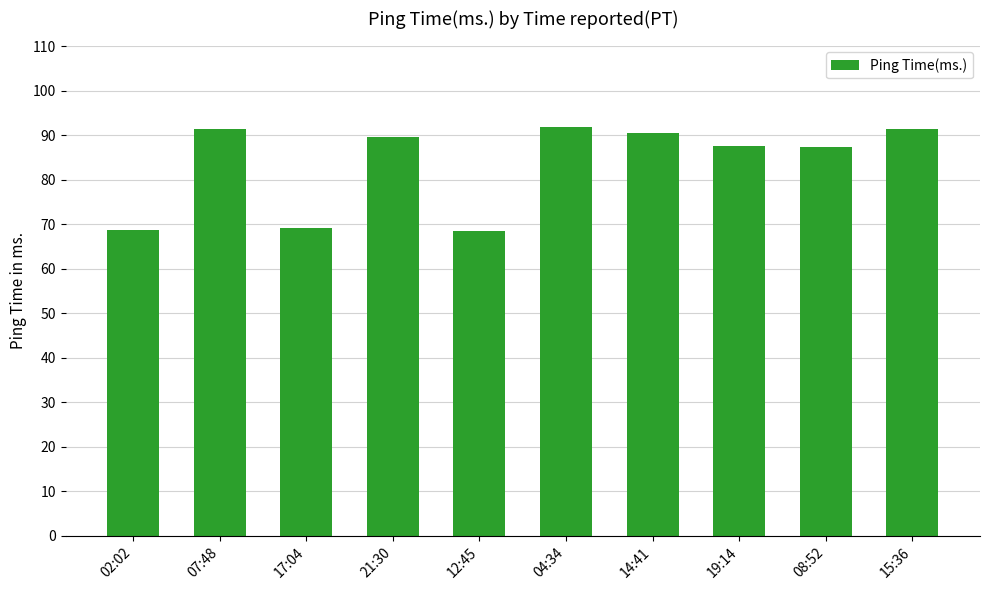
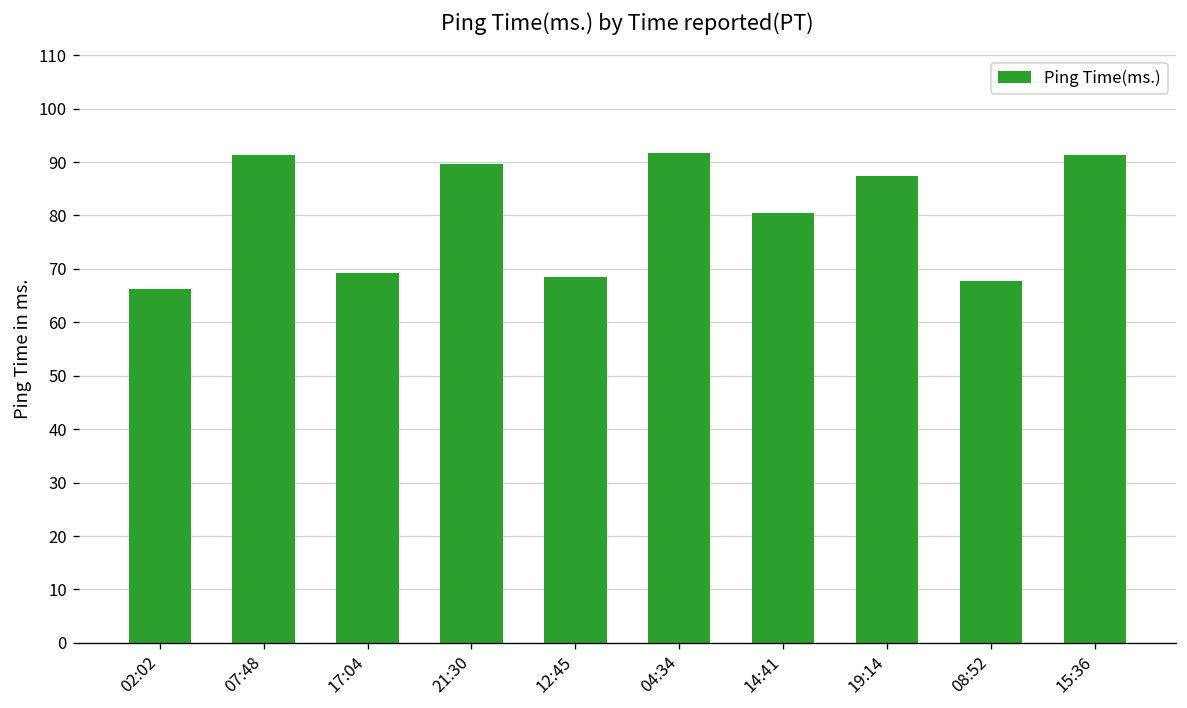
02:02: 69 -> 66
14:41: 90 -> 80
08:52: 87 -> 68
